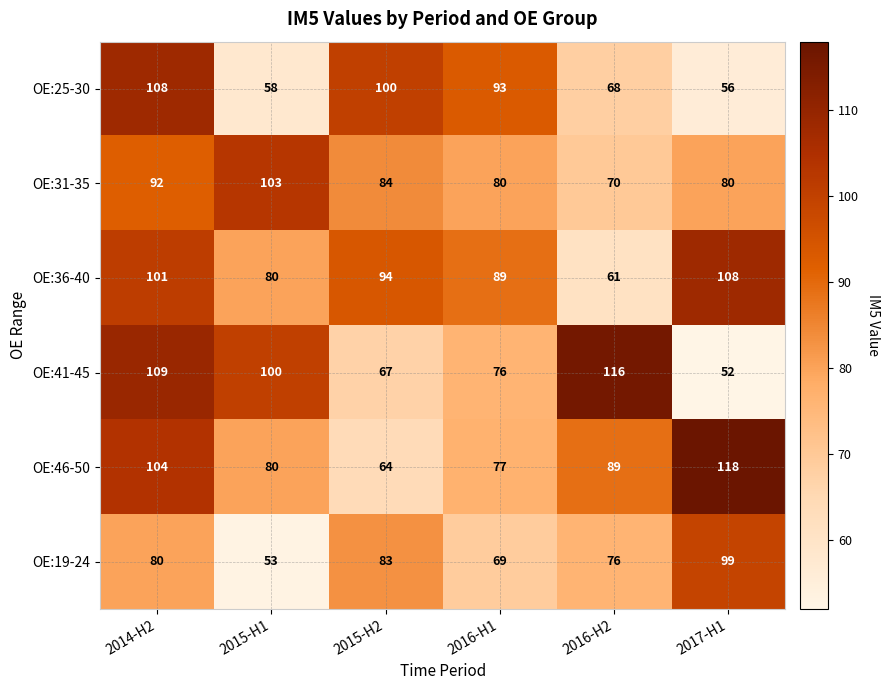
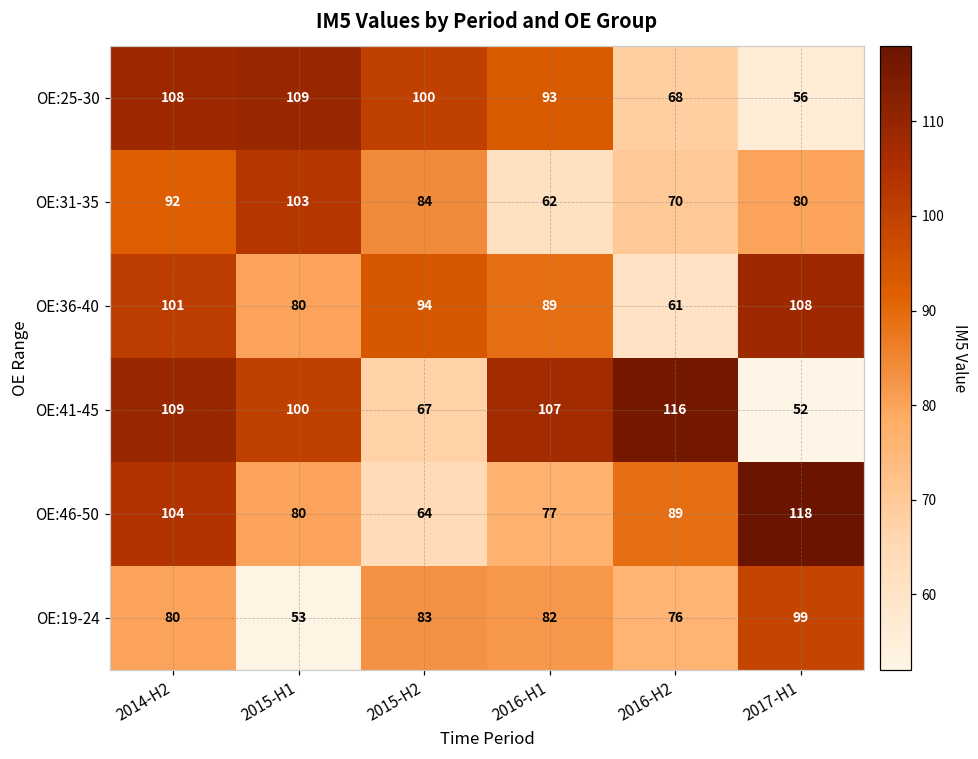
OE:25-30, 2015-H1: 58 -> 109
OE:31-35, 2016-H1: 80 -> 62
OE:41-45, 2016-H1: 76 -> 107
OE:19-24, 2016-H1: 69 -> 82
